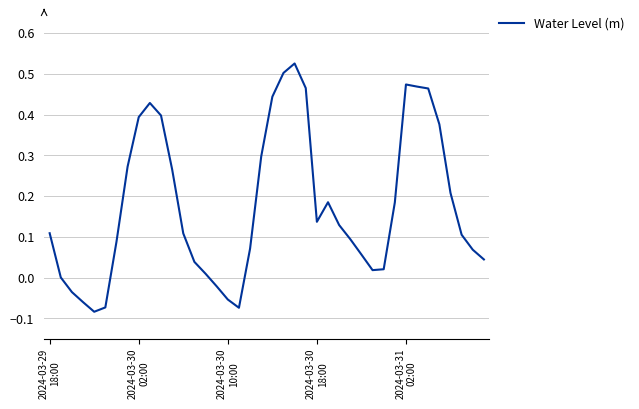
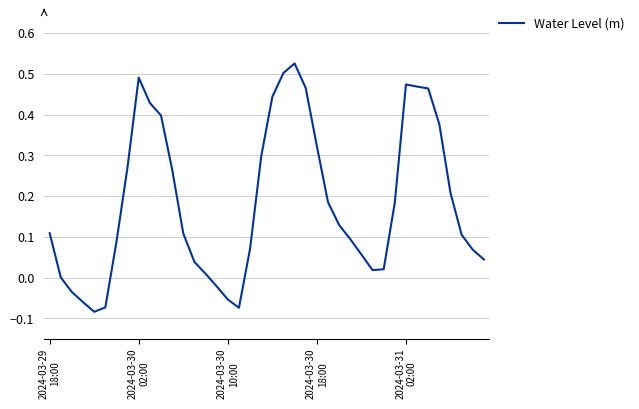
2024-03-30 02:00: 0.39 -> 0.49
2024-03-30 18:00: 0.14 -> 0.32
